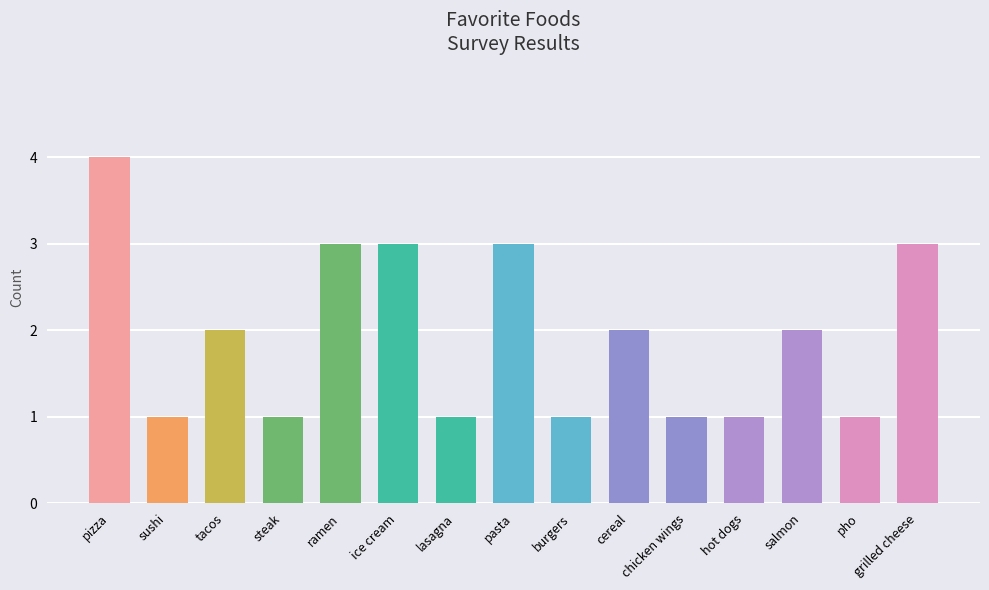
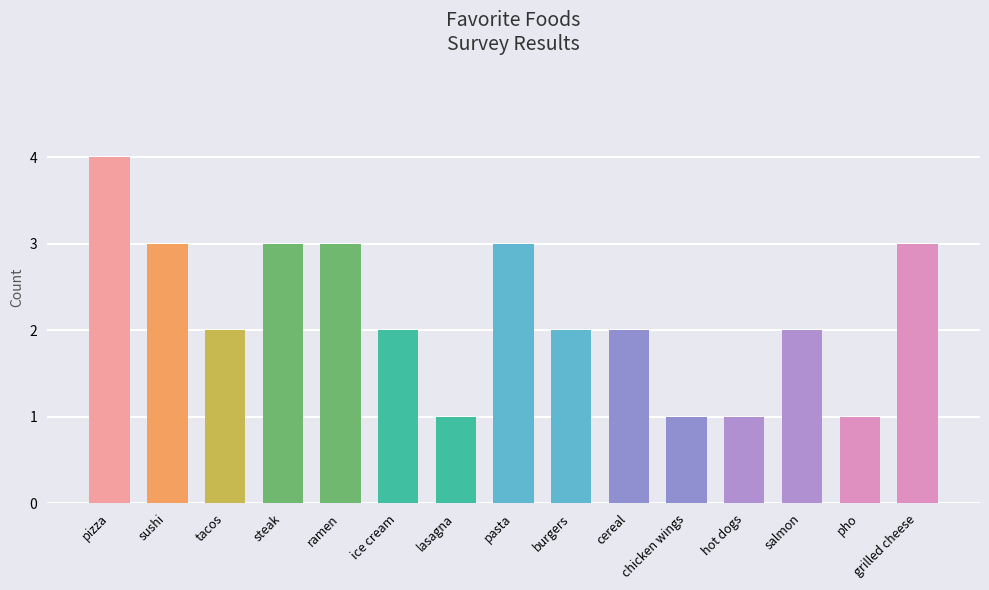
sushi: 1 -> 3
steak: 1 -> 3
ice cream: 3 -> 2
burgers: 1 -> 2
